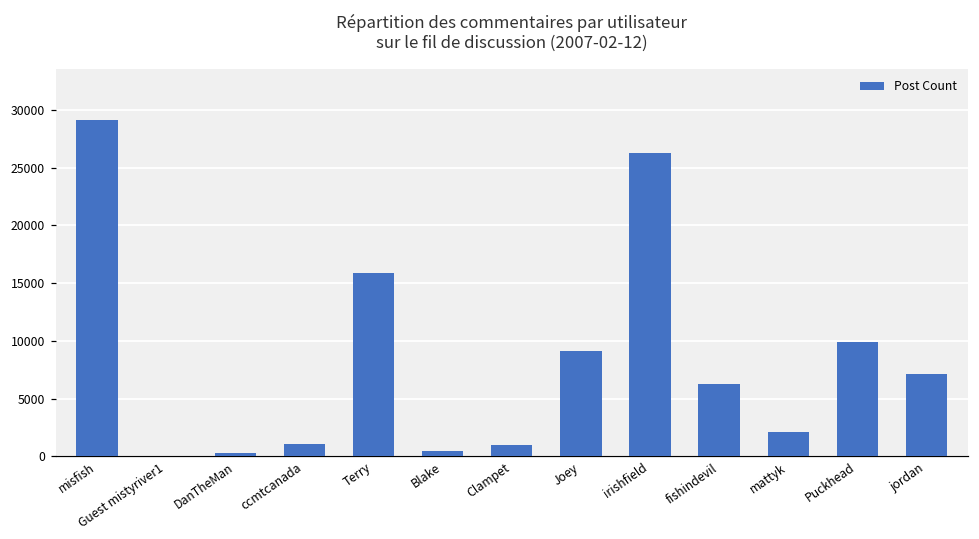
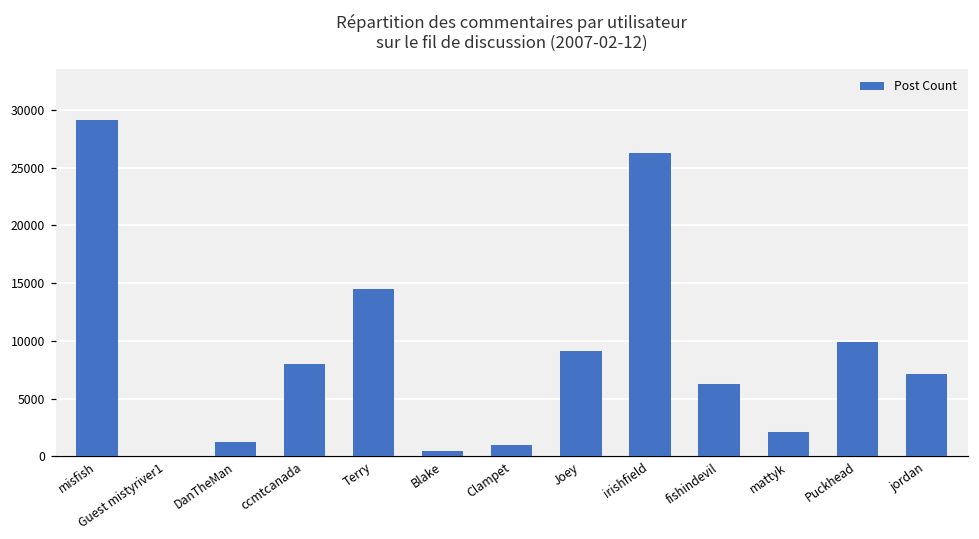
DanTheMan: 300 -> 1200
ccmtcanada: 1100 -> 8000
Terry: 15900 -> 14500
